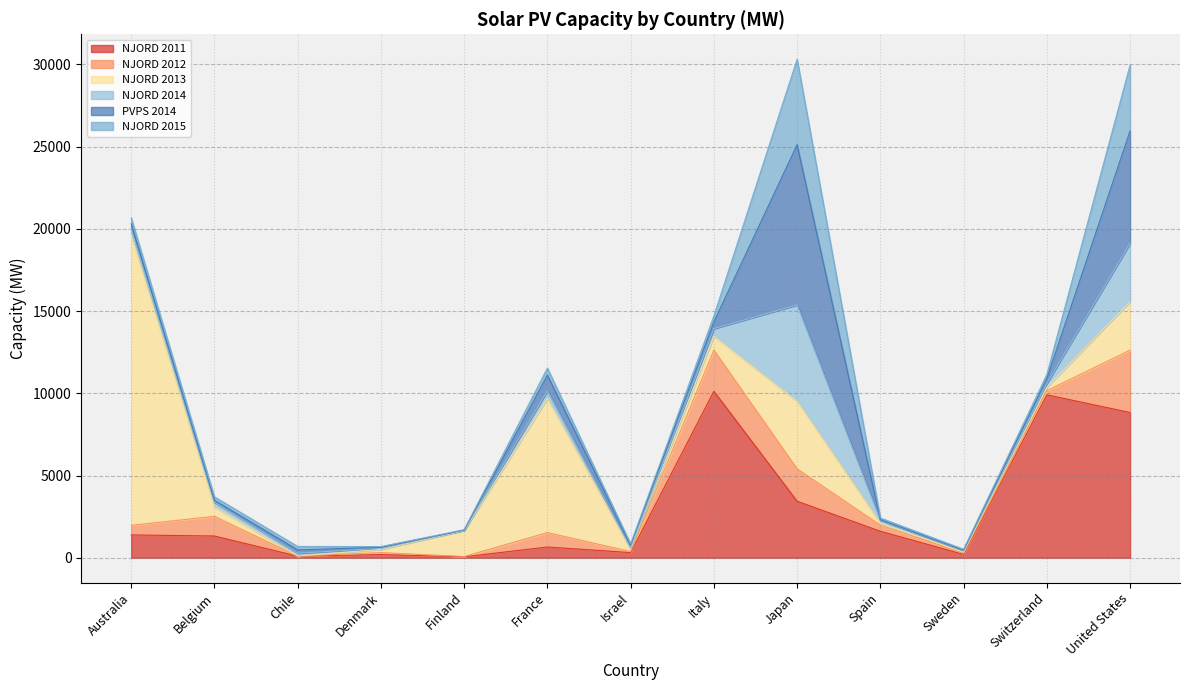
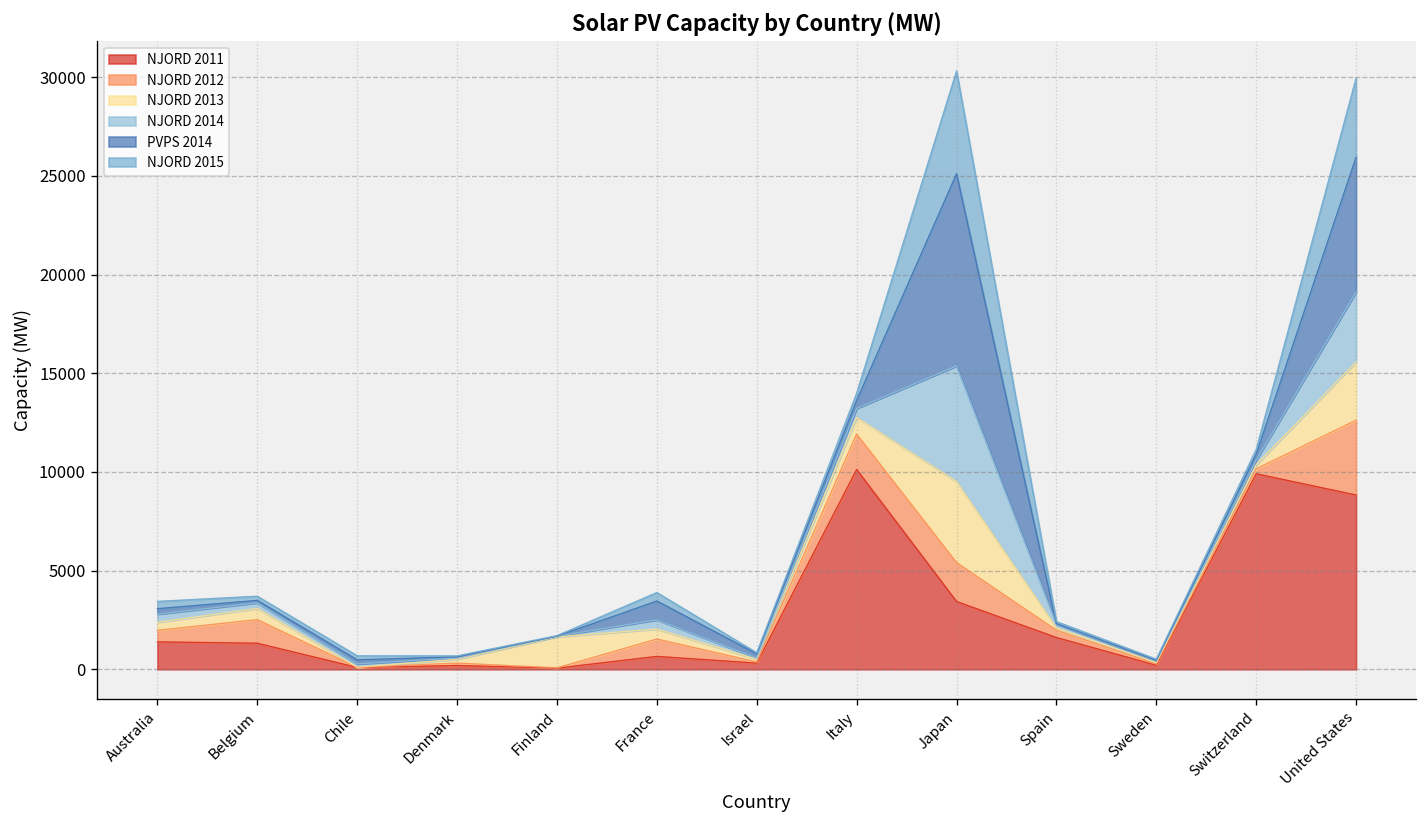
NJORD 2013, Australia: 17600 -> 400
NJORD 2013, France: 8100 -> 500
NJORD 2012, Italy: 2500 -> 1800
